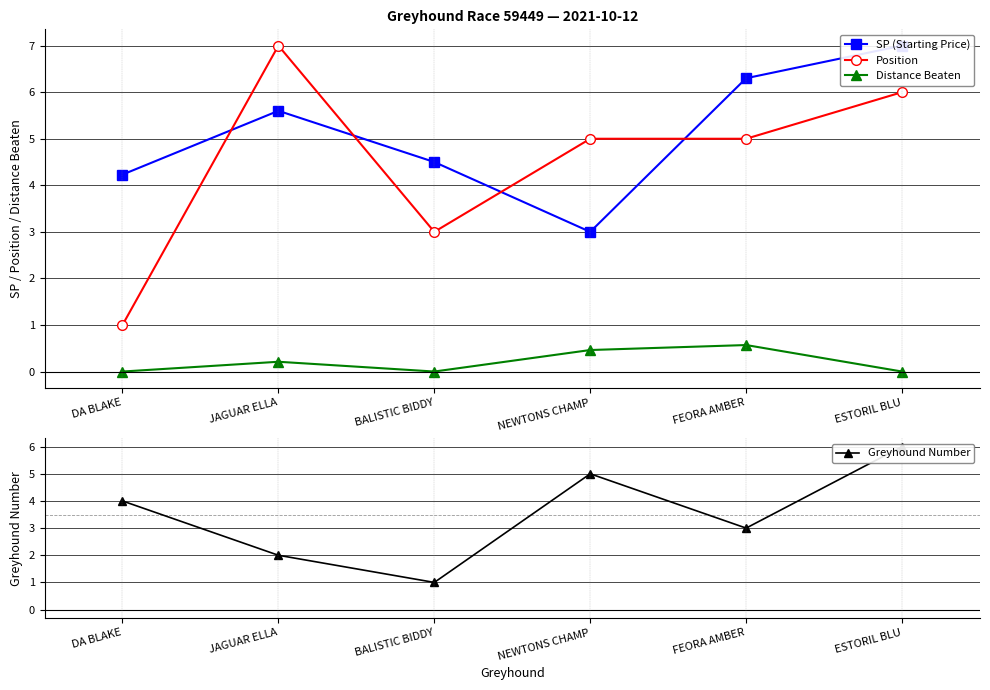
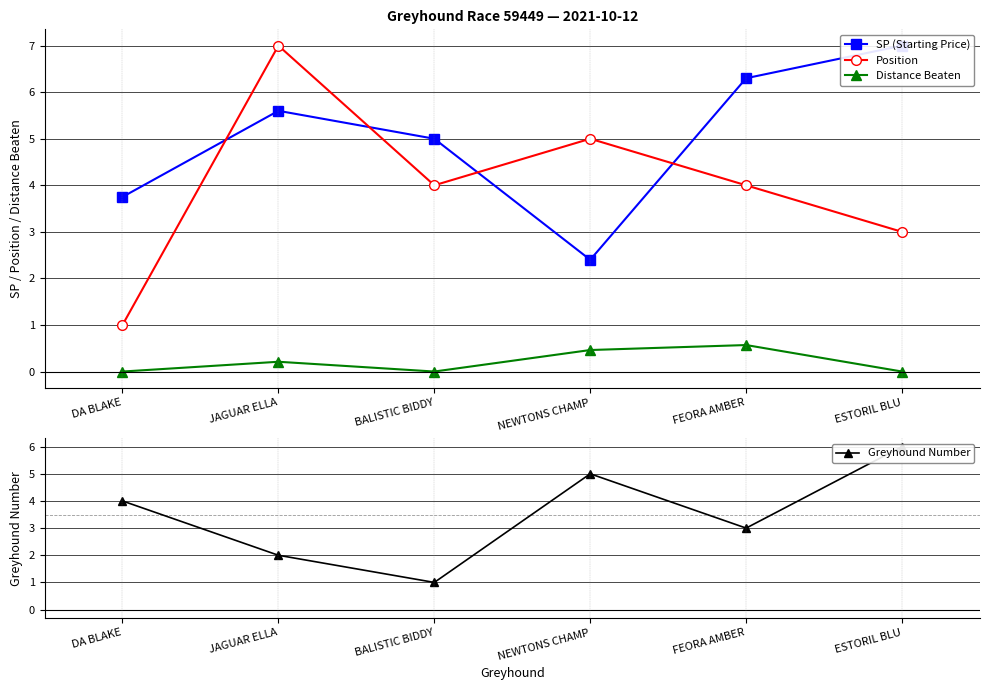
Greyhound Race 59449 — 2021-10-12, SP (Starting Price), DA BLAKE: 4.2 -> 3.8
Greyhound Race 59449 — 2021-10-12, SP (Starting Price), BALISTIC BIDDY: 4.5 -> 5.0
Greyhound Race 59449 — 2021-10-12, Position, BALISTIC BIDDY: 3 -> 4
Greyhound Race 59449 — 2021-10-12, SP (Starting Price), NEWTONS CHAMP: 3.0 -> 2.4
Greyhound Race 59449 — 2021-10-12, Position, FEORA AMBER: 5 -> 4
Greyhound Race 59449 — 2021-10-12, Position, ESTORIL BLU: 6 -> 3
